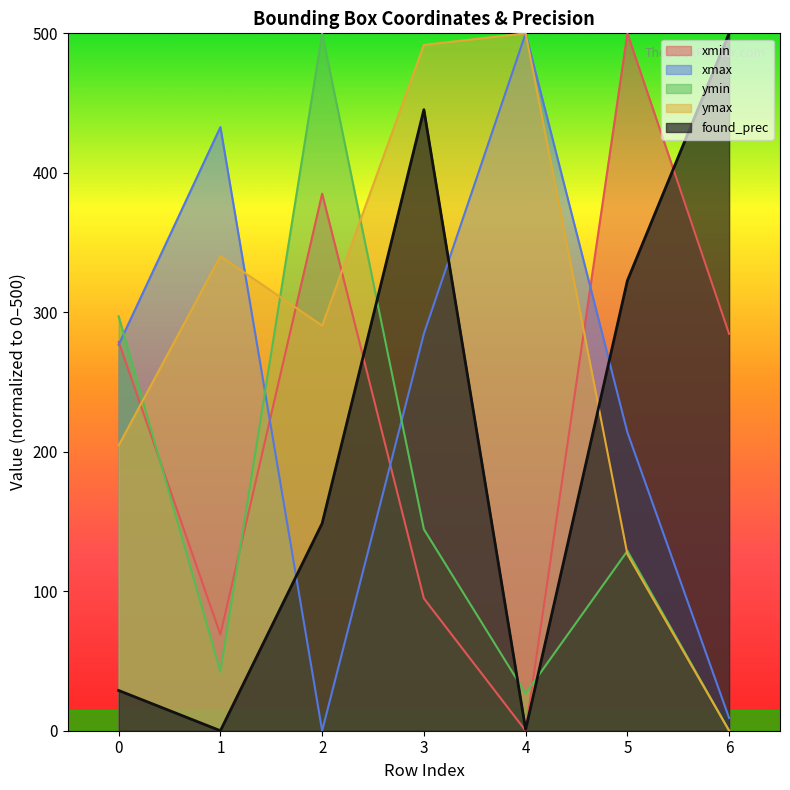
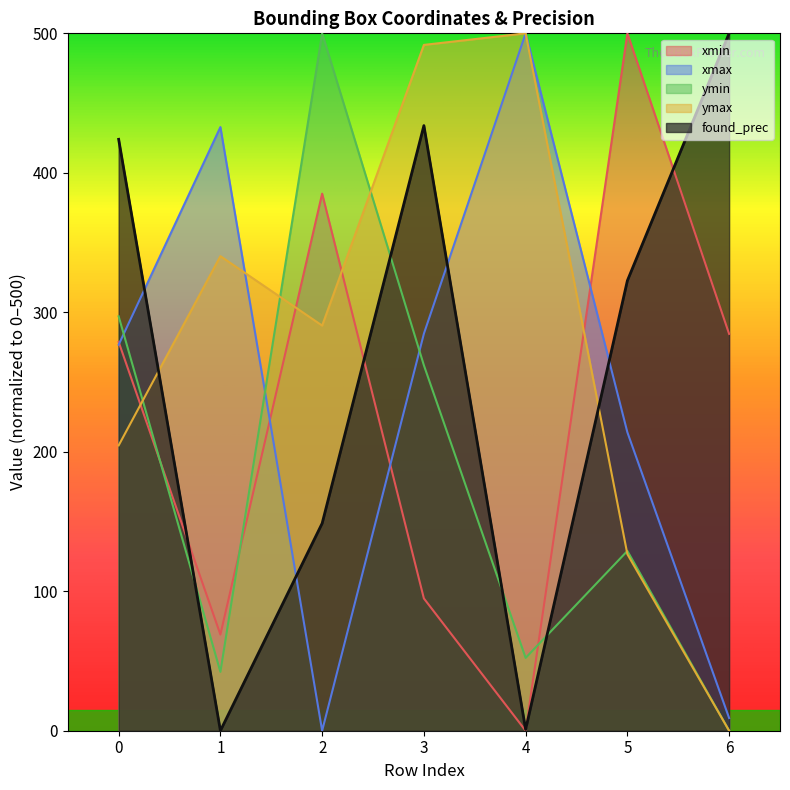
found_prec, 0: 29 -> 424
ymin, 3: 144 -> 262
found_prec, 3: 445 -> 434
ymin, 4: 27 -> 52
